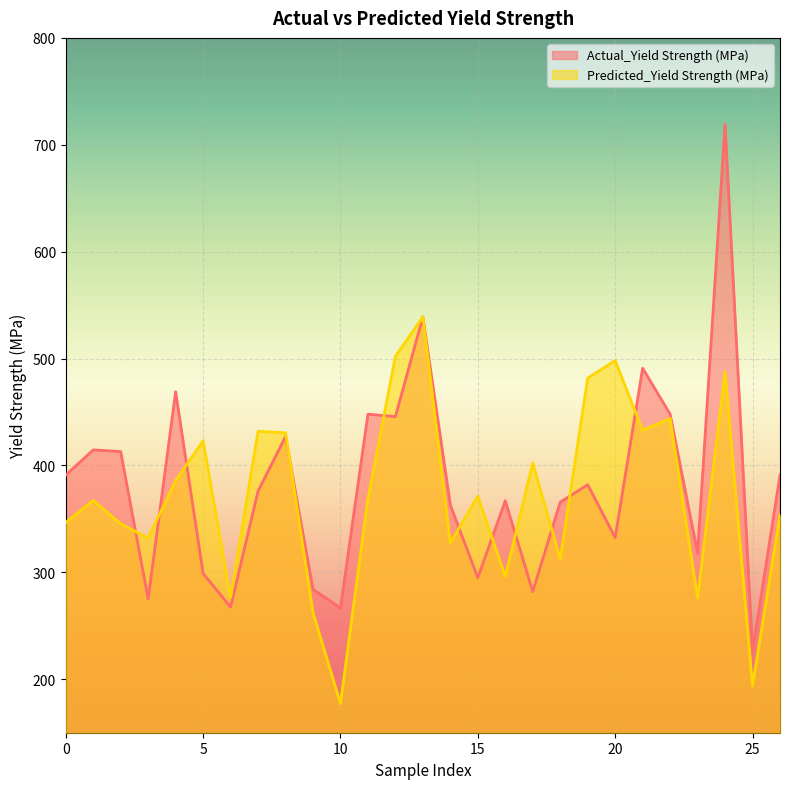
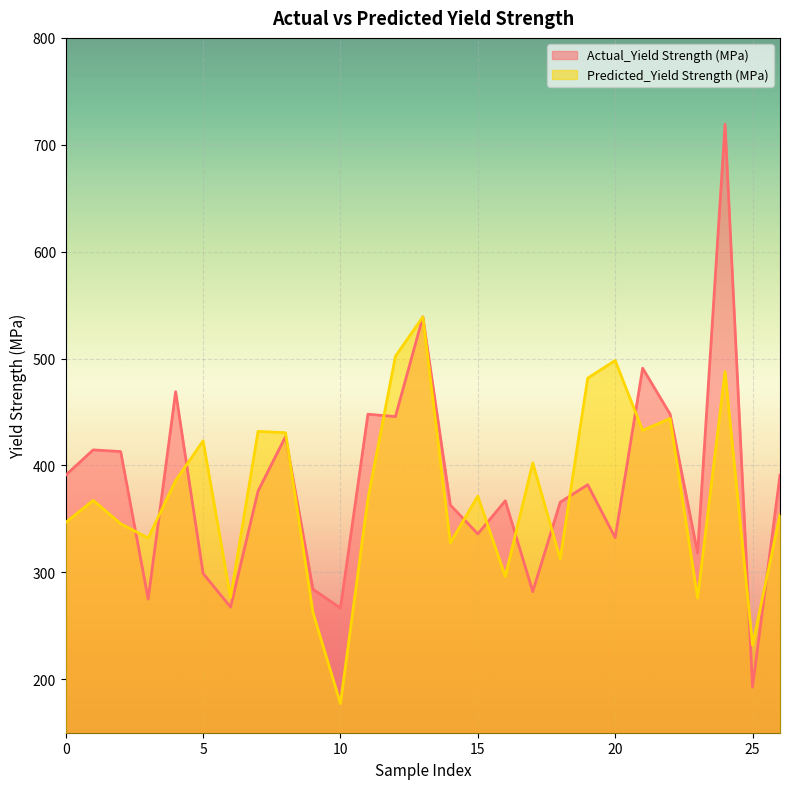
Actual_Yield Strength (MPa), 15: 295 -> 336
Actual_Yield Strength (MPa), 25: 226 -> 193
Predicted_Yield Strength (MPa), 25: 194 -> 232
